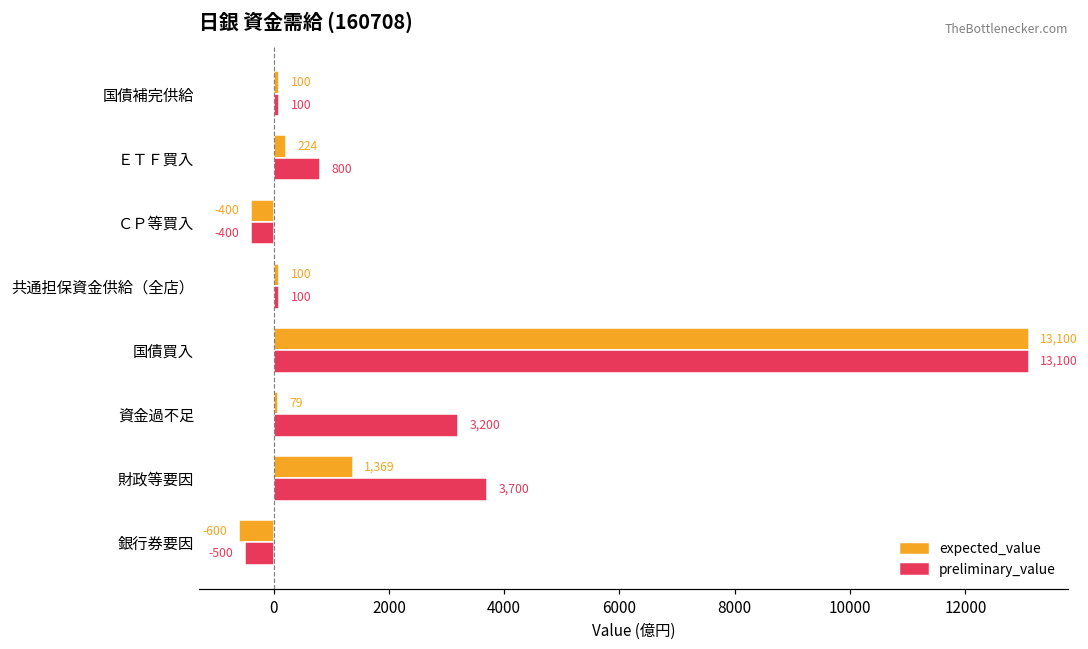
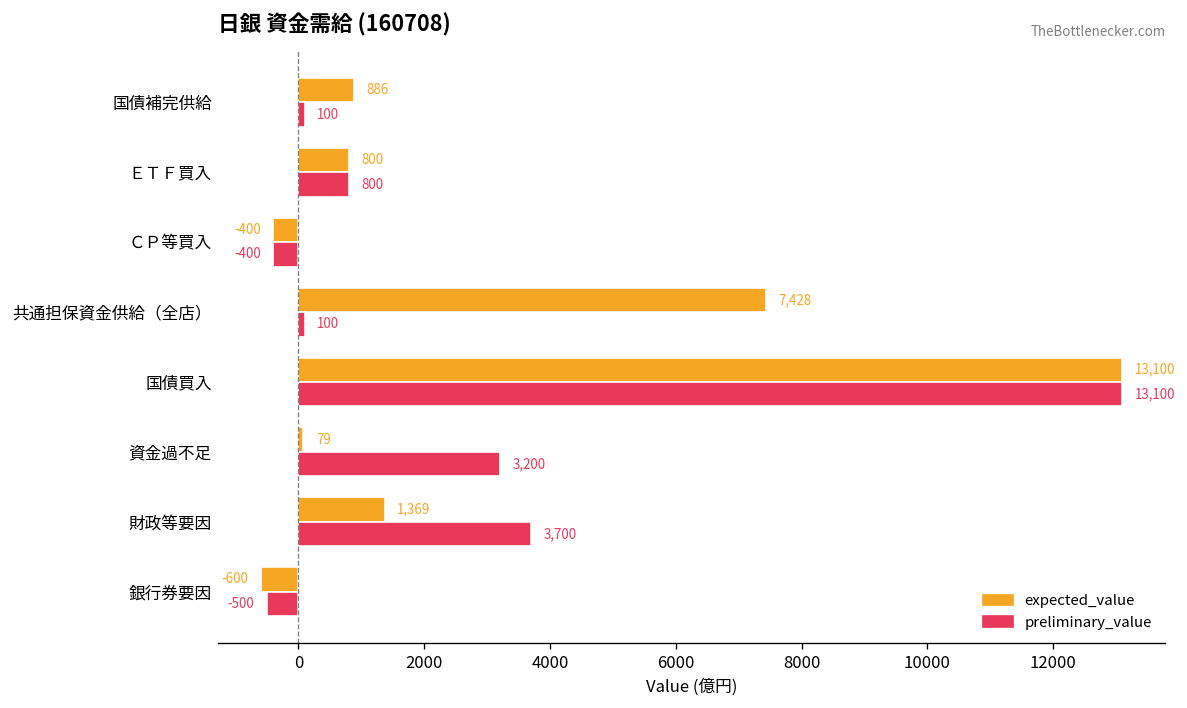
expected_value, 国債補完供給: 100 -> 886
expected_value, ＥＴＦ買入: 224 -> 800
expected_value, 共通担保資金供給（全店）: 100 -> 7,428
